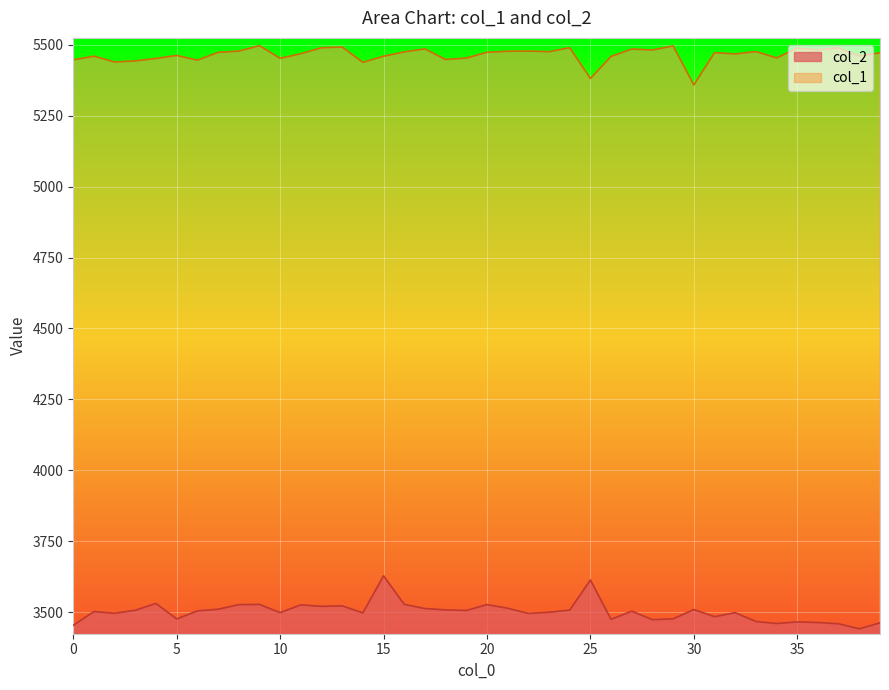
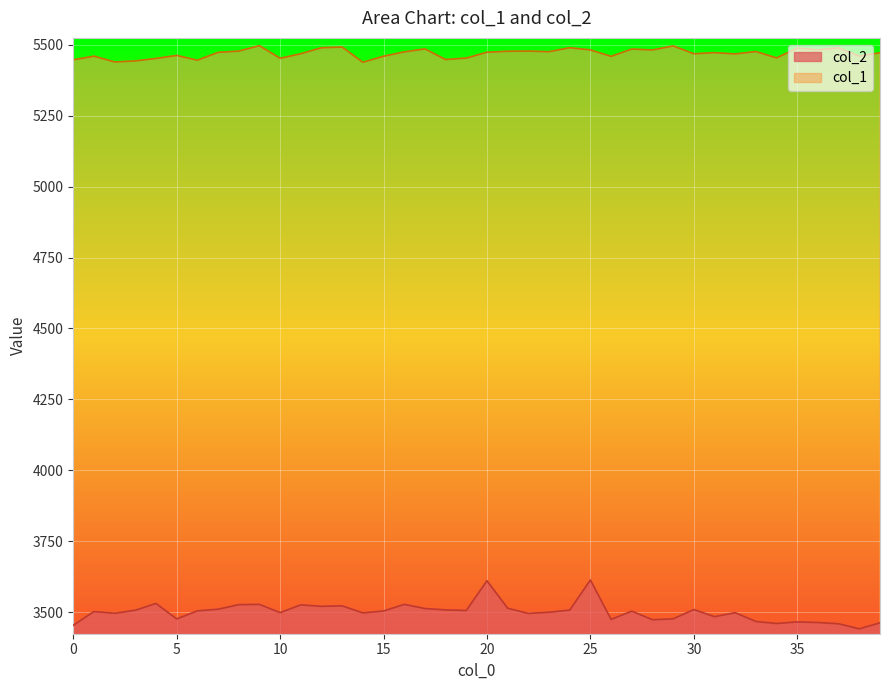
col_2, 15: 3630 -> 3500
col_2, 20: 3530 -> 3610
col_1, 25: 5380 -> 5480
col_1, 30: 5360 -> 5470
